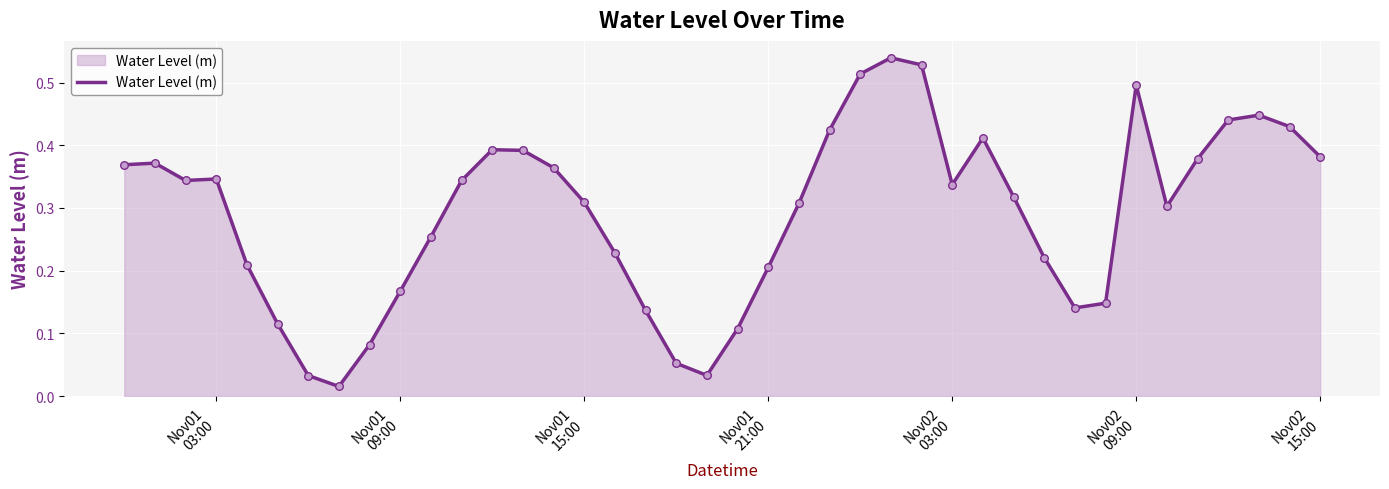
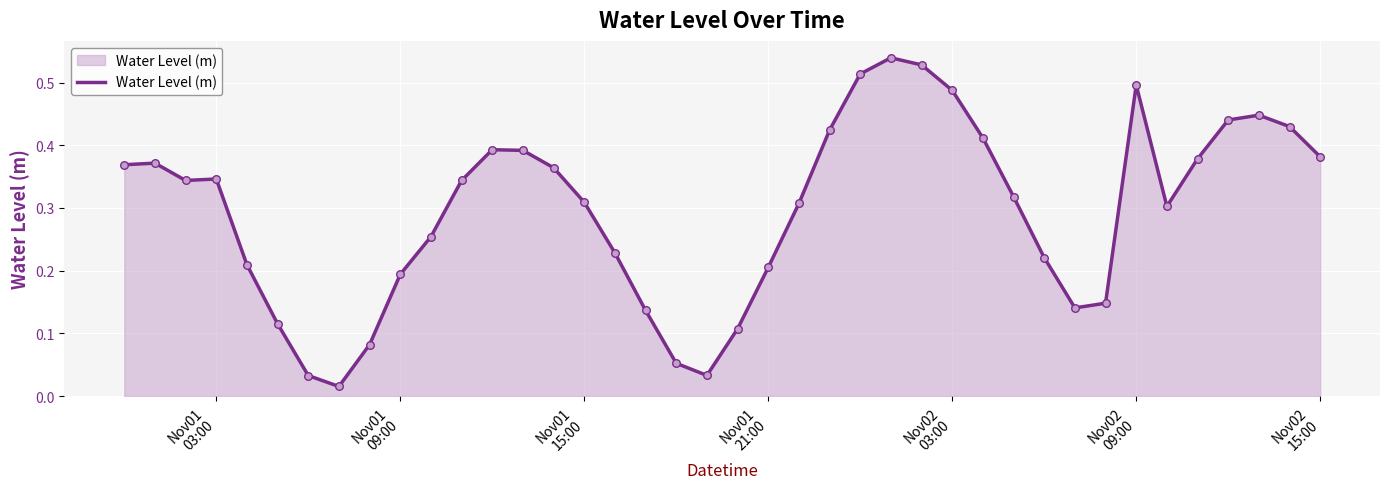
Nov01 09:00: 0.17 -> 0.19
Nov02 03:00: 0.34 -> 0.49
